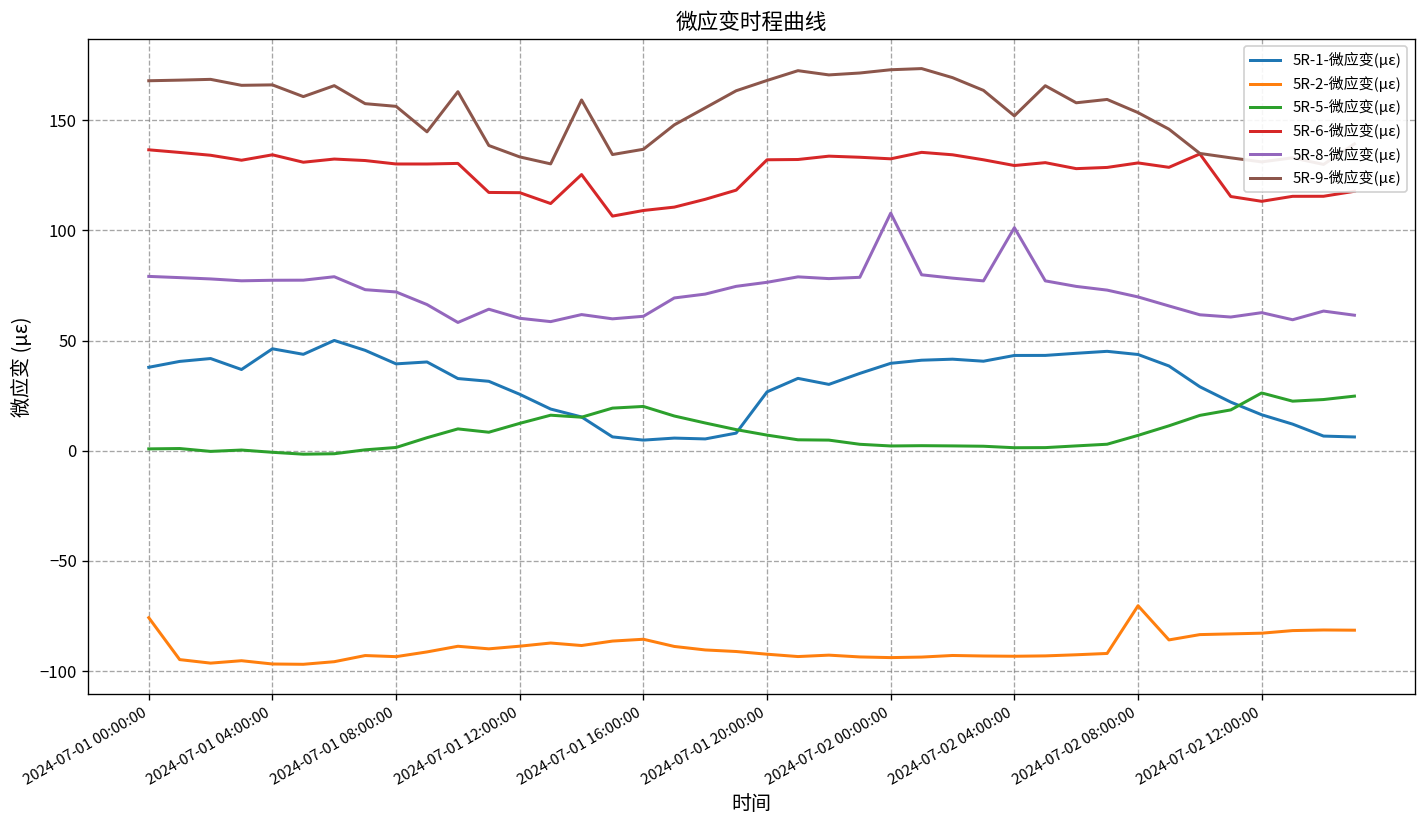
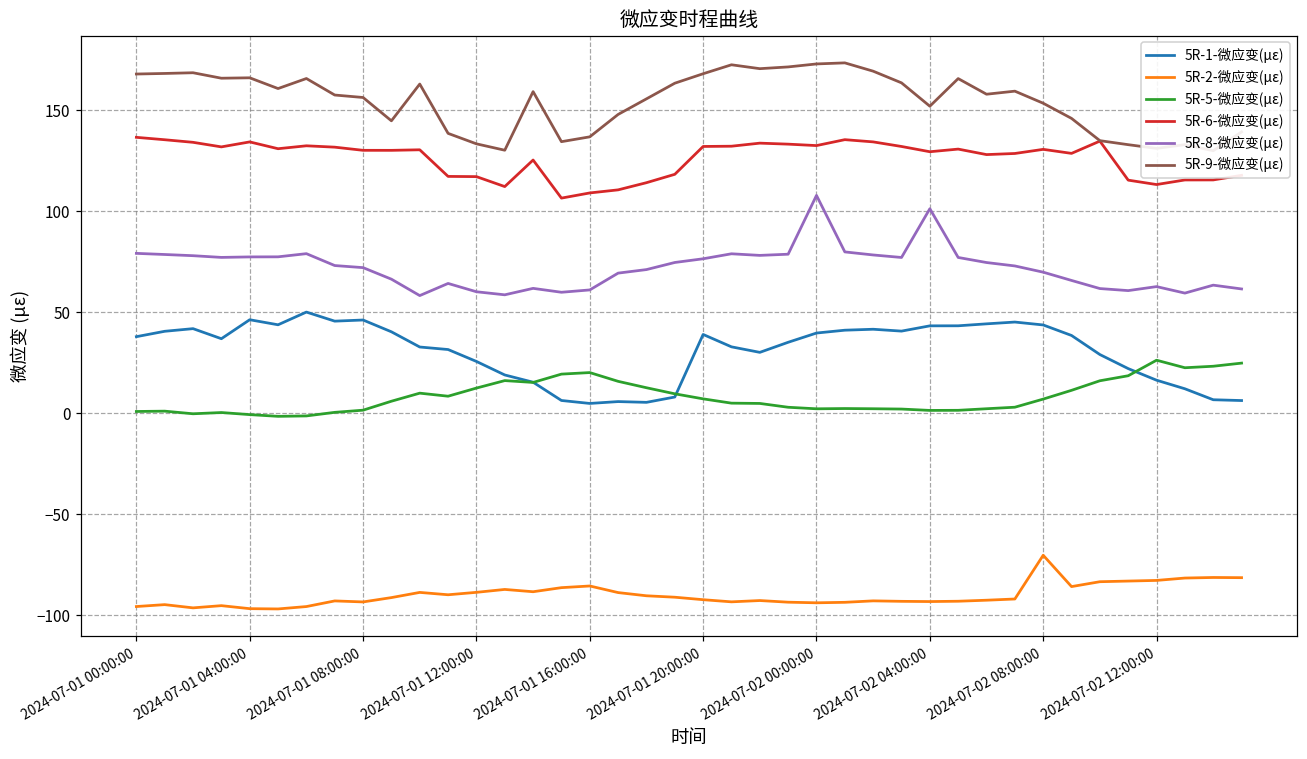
5R-2-微应变(με), 2024-07-01 00:00:00: -76 -> -96
5R-1-微应变(με), 2024-07-01 08:00:00: 39 -> 46
5R-1-微应变(με), 2024-07-01 20:00:00: 27 -> 39
